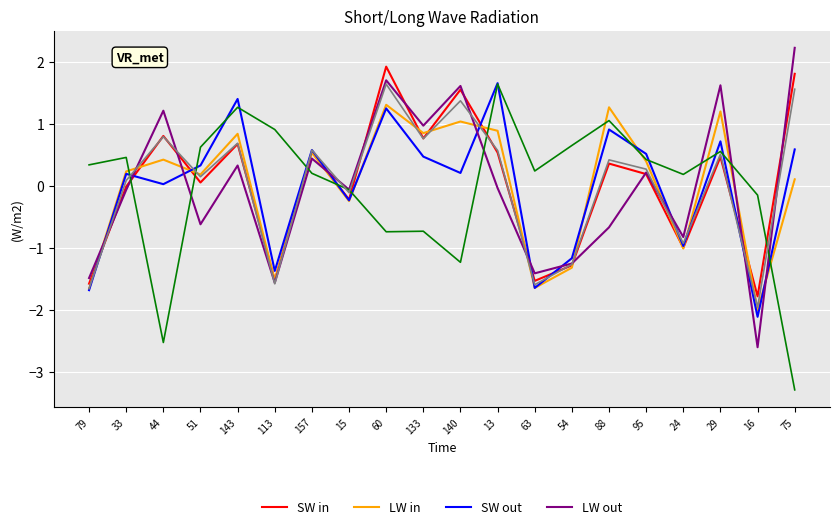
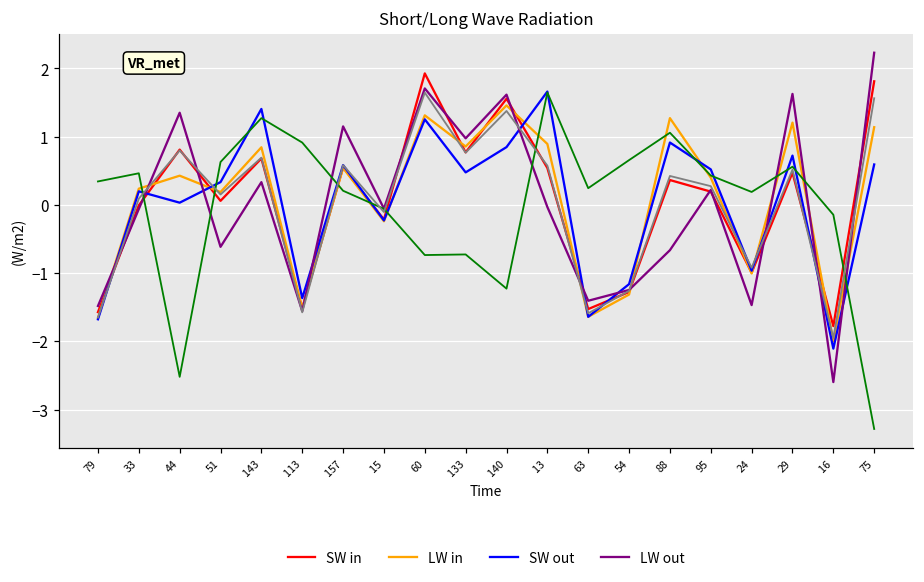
LW out, 44: 1.2 -> 1.4
LW out, 157: 0.4 -> 1.2
LW in, 140: 1.0 -> 1.5
SW out, 140: 0.2 -> 0.8
LW out, 24: -0.8 -> -1.5
LW in, 75: 0.1 -> 1.1
